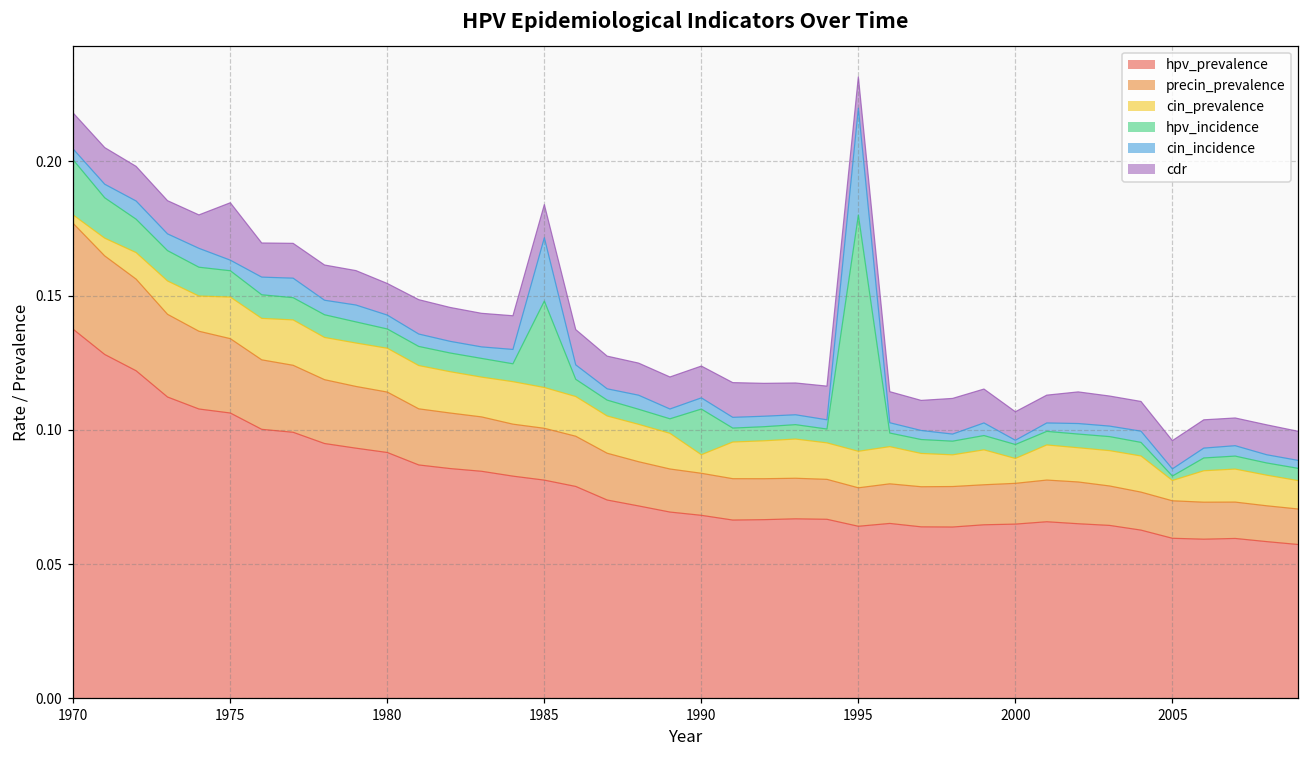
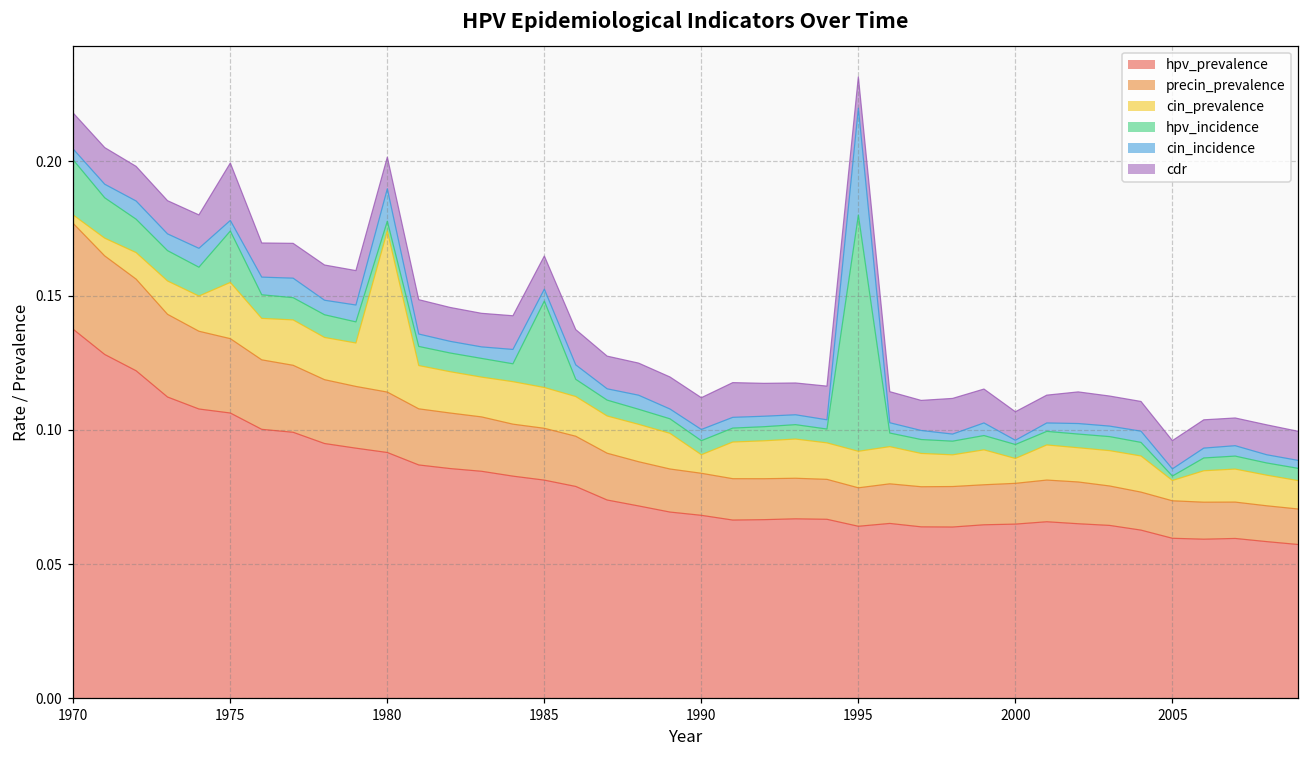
cin_prevalence, 1975: 0.016 -> 0.021
hpv_incidence, 1975: 0.010 -> 0.019
cin_prevalence, 1980: 0.016 -> 0.060
hpv_incidence, 1980: 0.007 -> 0.004
cin_incidence, 1980: 0.005 -> 0.012
cin_incidence, 1985: 0.024 -> 0.004
hpv_incidence, 1990: 0.017 -> 0.005
